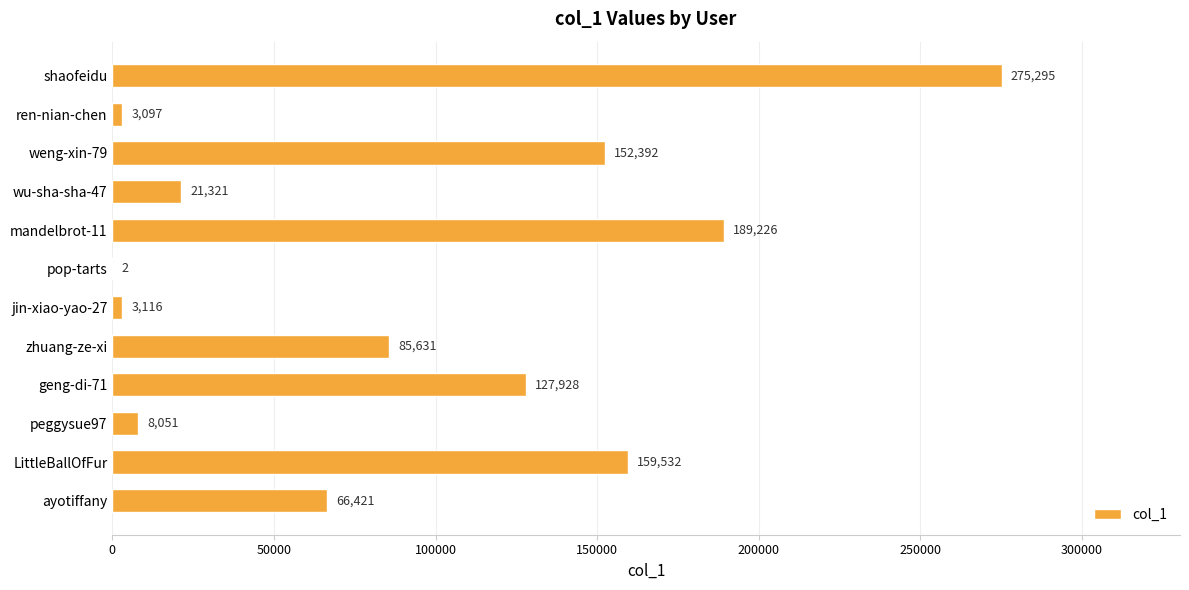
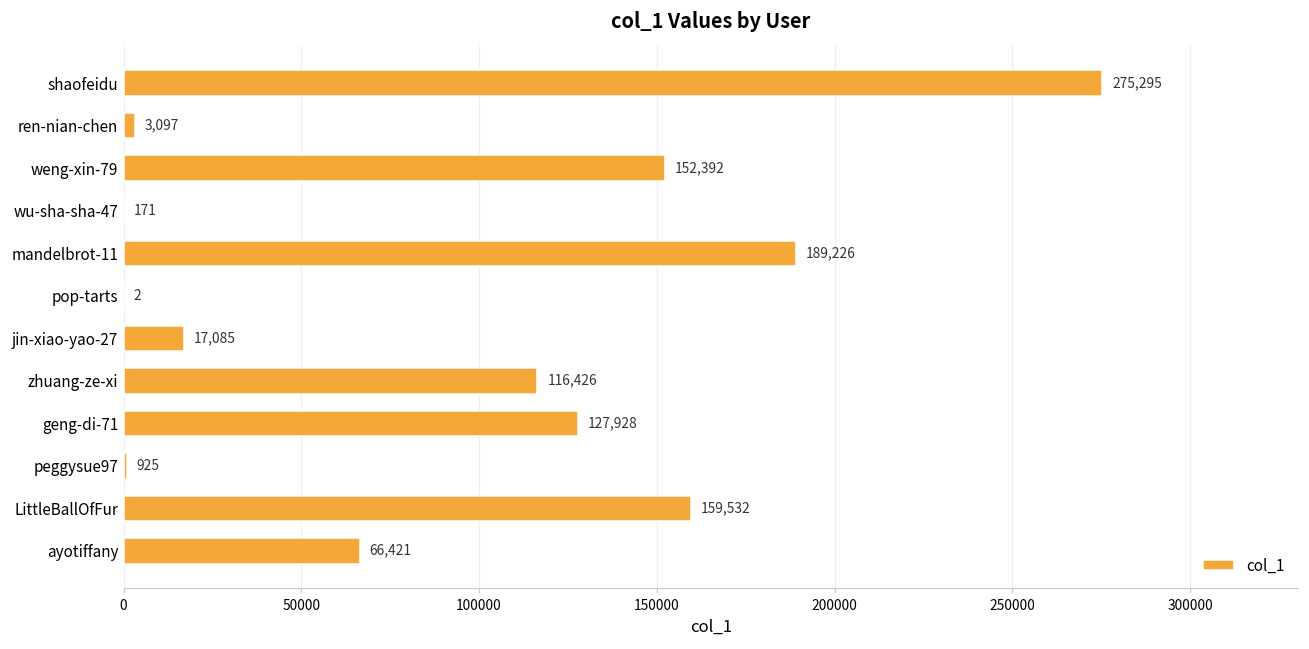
wu-sha-sha-47: 21,321 -> 171
jin-xiao-yao-27: 3,116 -> 17,085
zhuang-ze-xi: 85,631 -> 116,426
peggysue97: 8,051 -> 925
